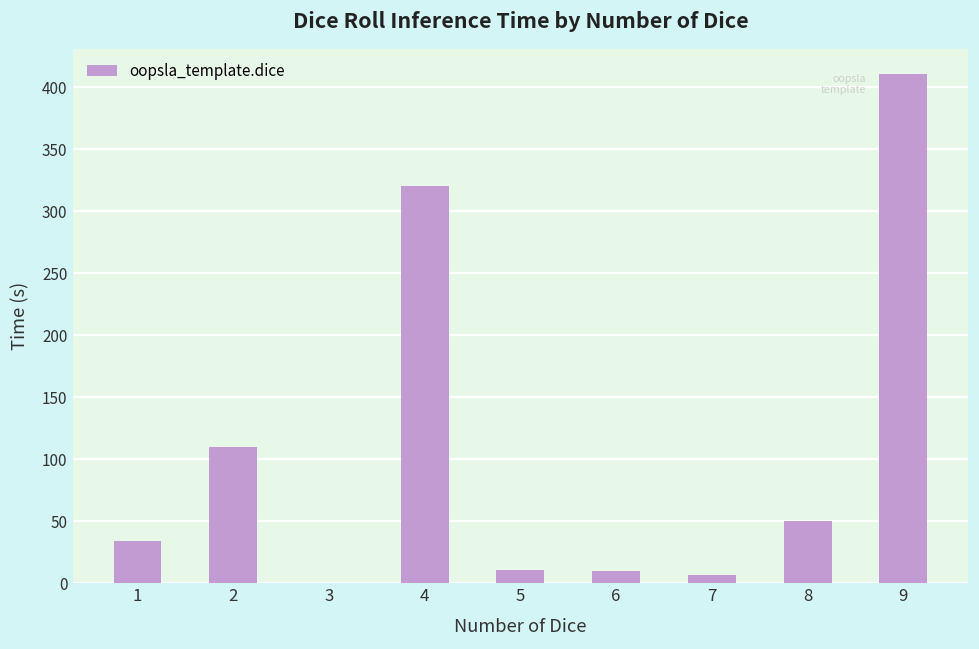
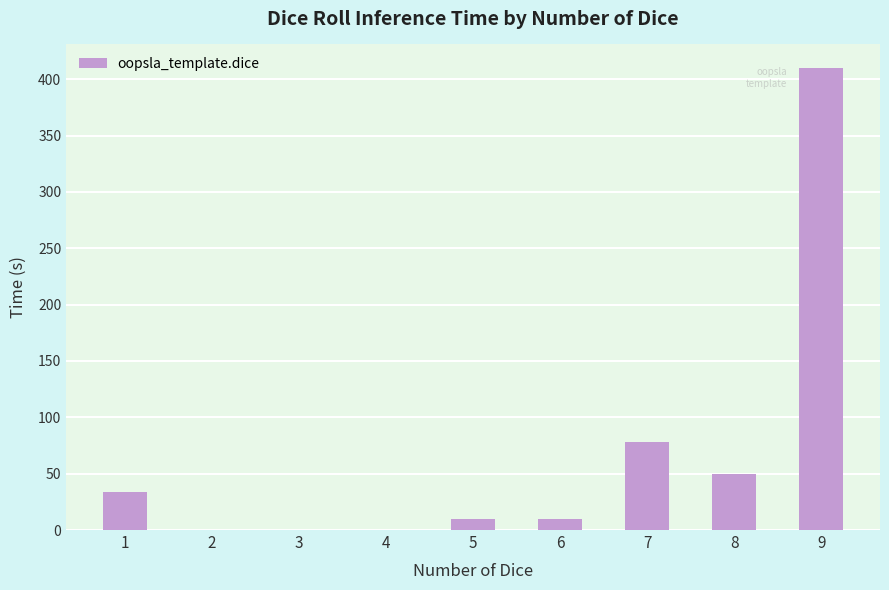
2: 110 -> 0
4: 320 -> 0
7: 6 -> 78
